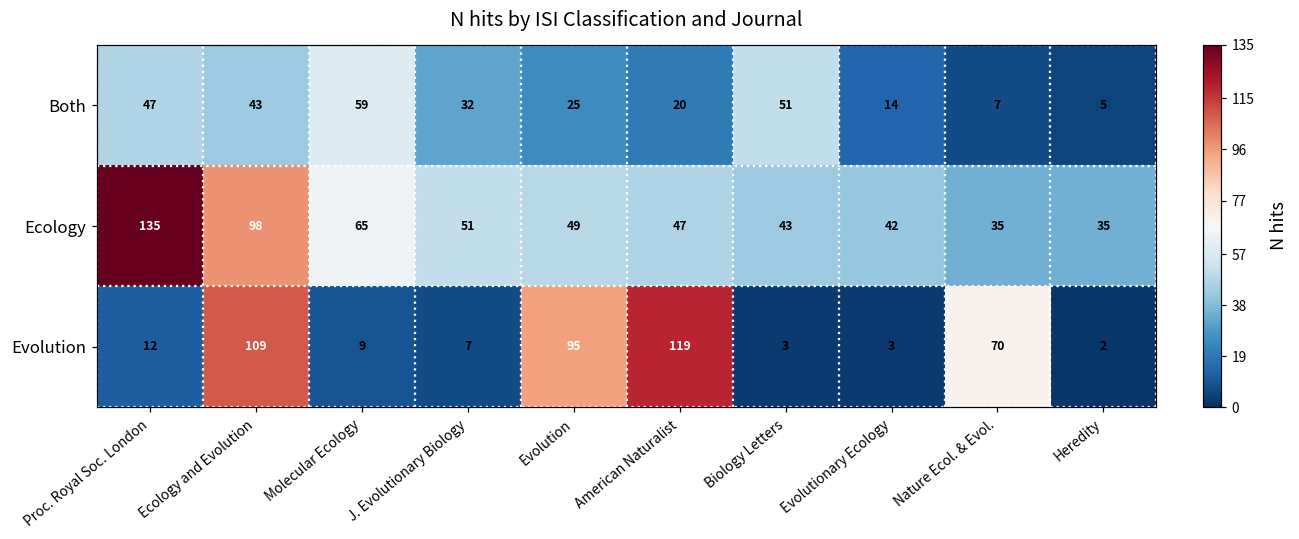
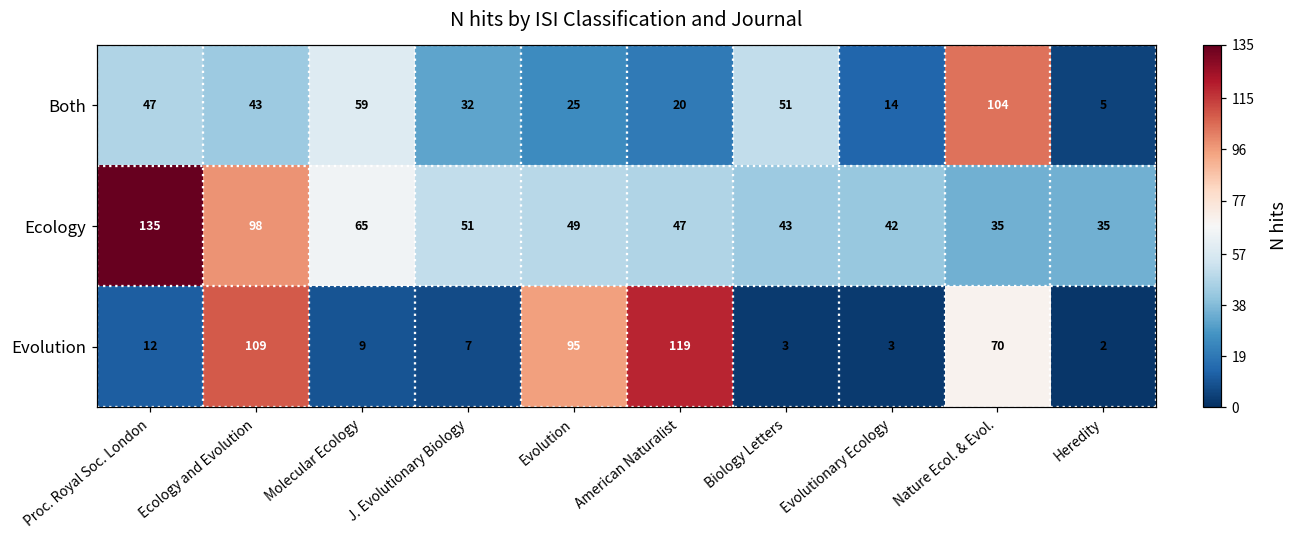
Both, Nature Ecol. & Evol.: 7 -> 104
